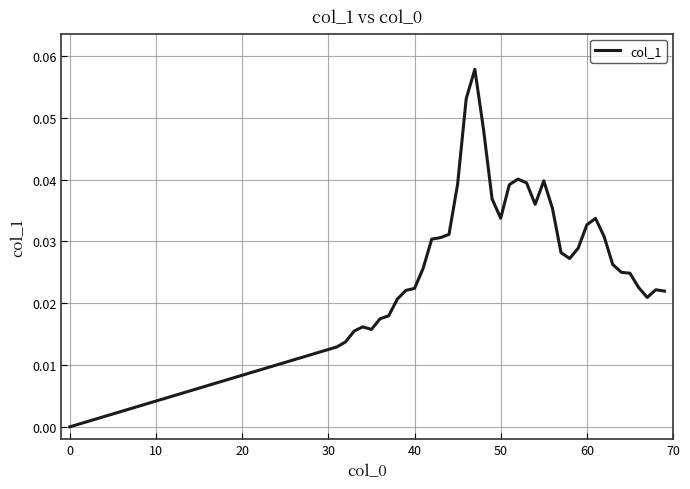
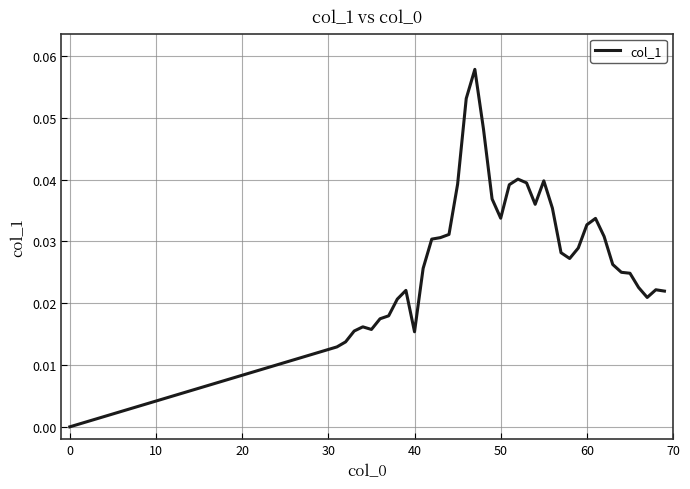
40: 0.022 -> 0.015
